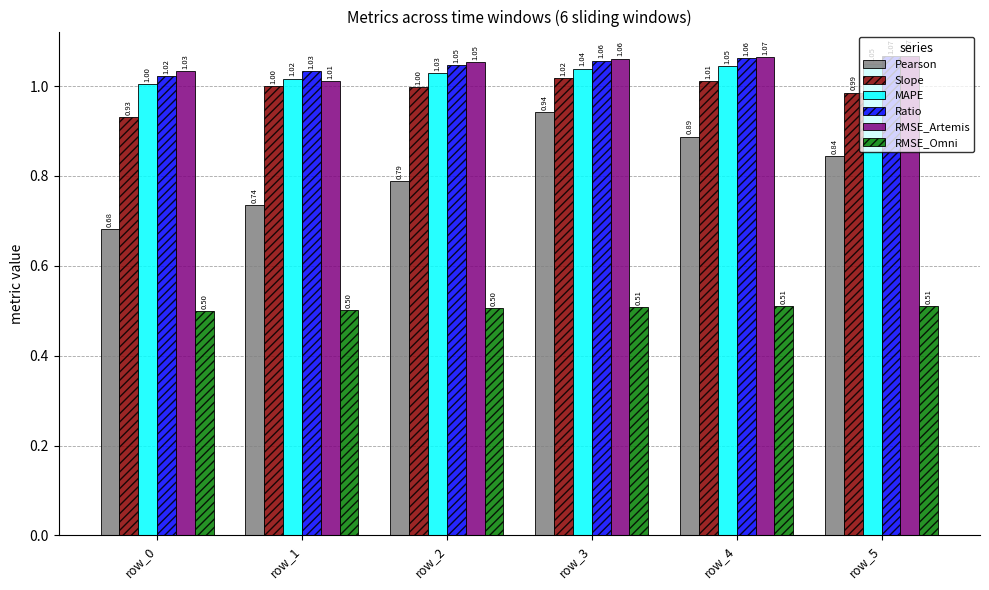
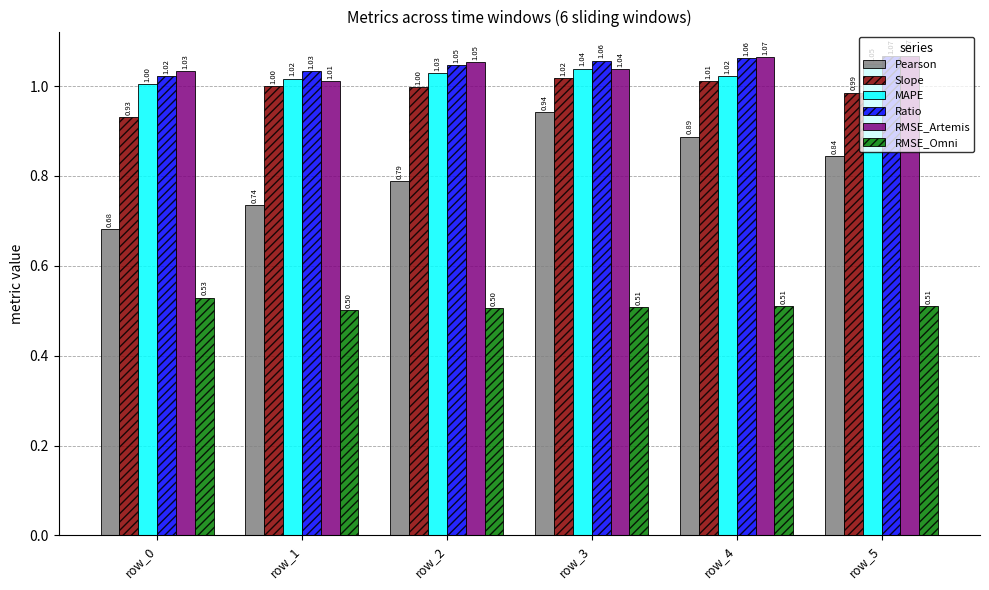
RMSE_Omni, row_0: 0.50 -> 0.53
RMSE_Artemis, row_3: 1.06 -> 1.04
MAPE, row_4: 1.05 -> 1.02
